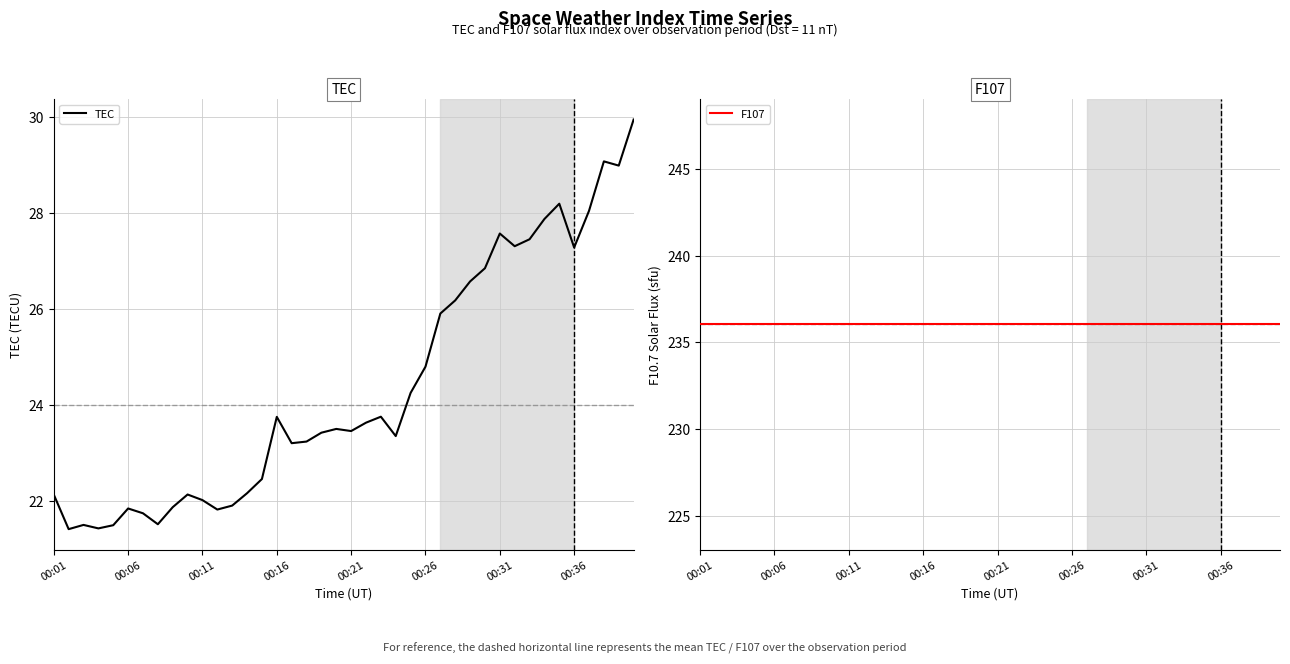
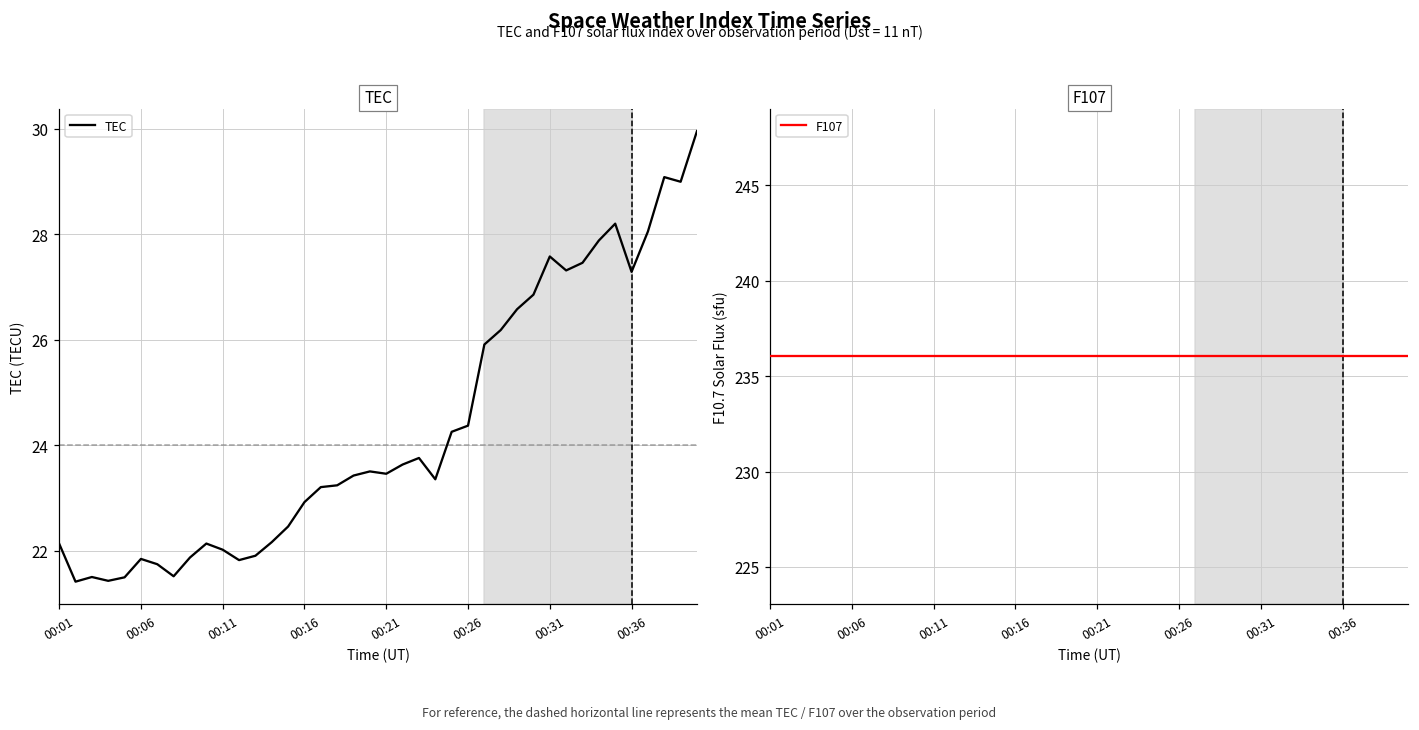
TEC, 00:16: 23.8 -> 22.9
TEC, 00:26: 24.8 -> 24.4
